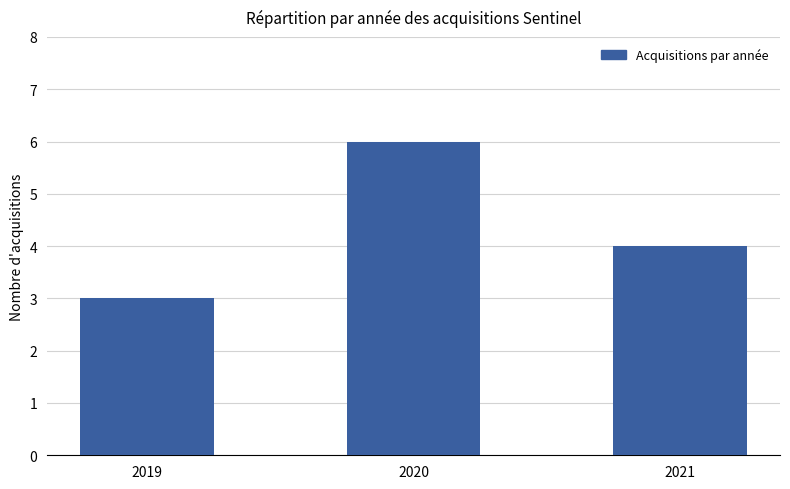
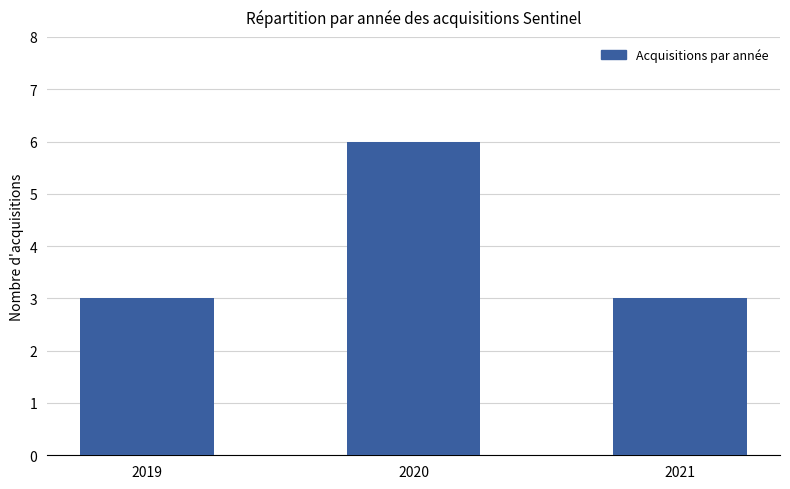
2021: 4 -> 3
